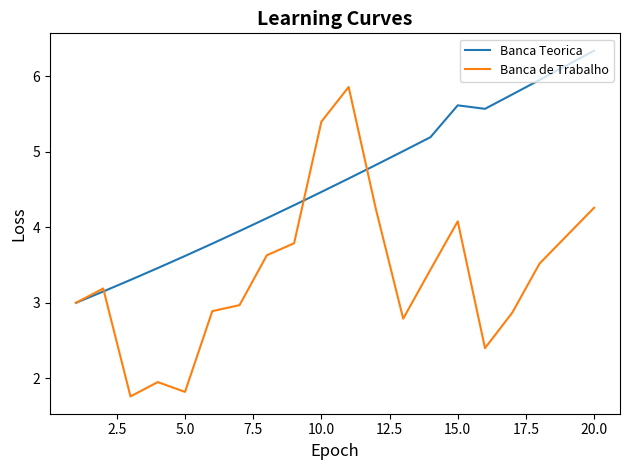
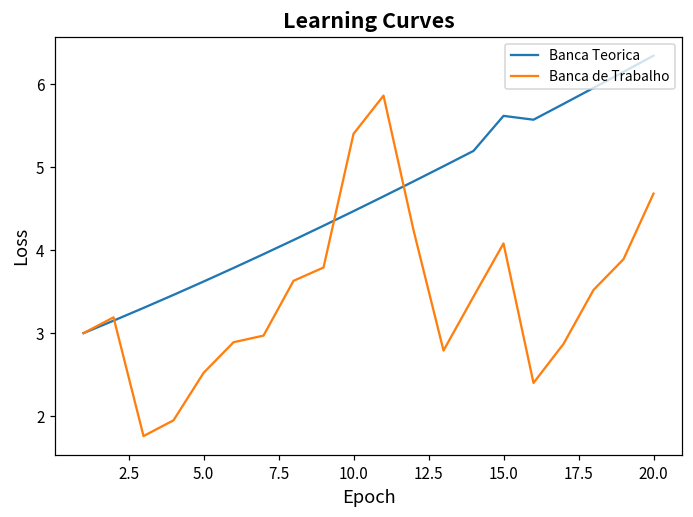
Banca de Trabalho, 5.0: 1.8 -> 2.5
Banca de Trabalho, 20.0: 4.3 -> 4.7
